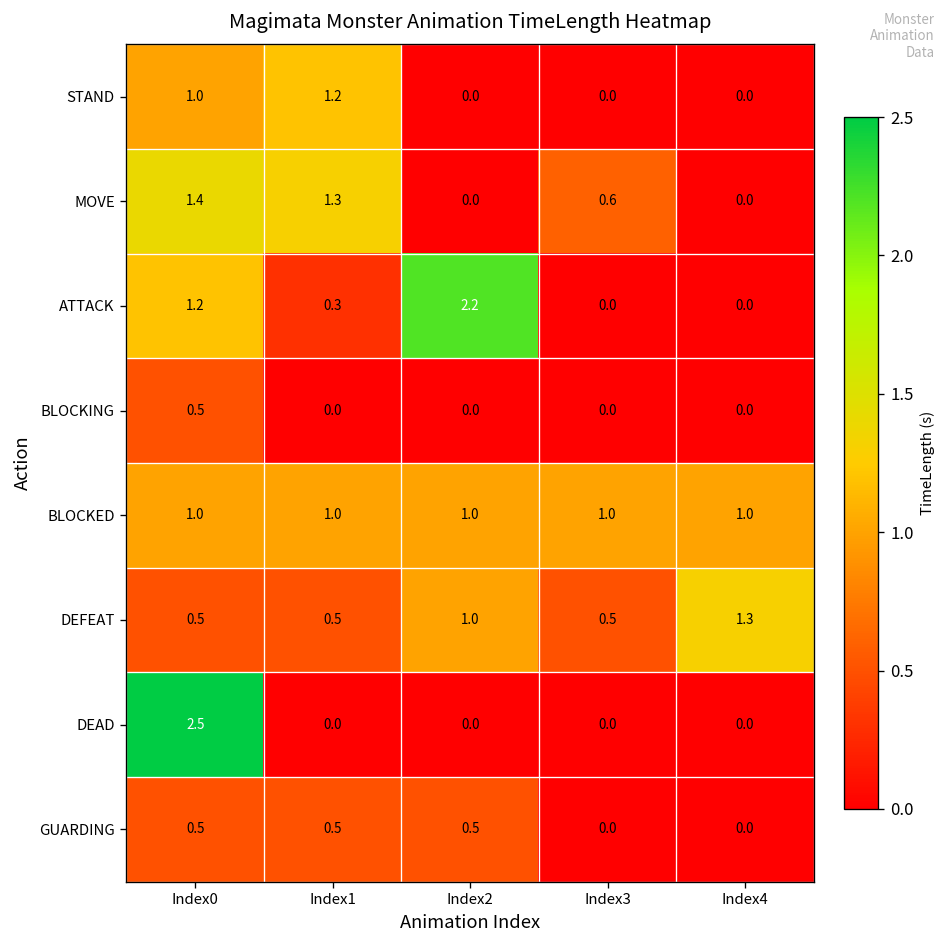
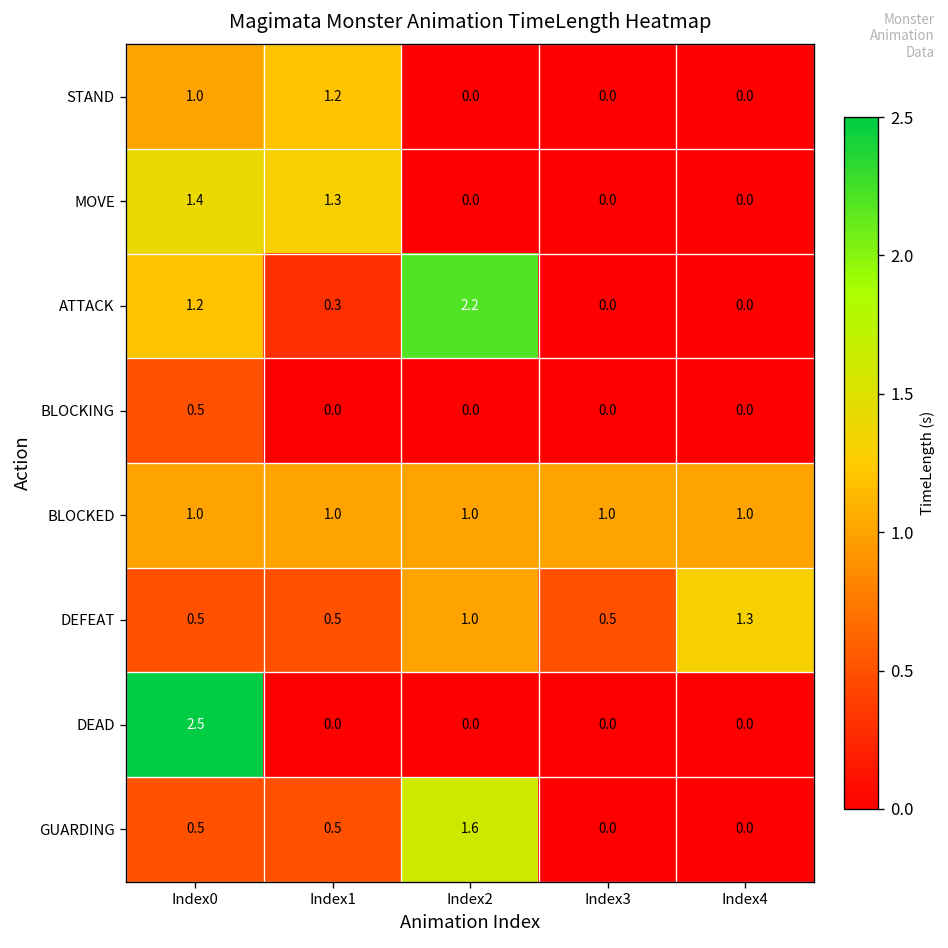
MOVE, Index3: 0.6 -> 0.0
GUARDING, Index2: 0.5 -> 1.6
